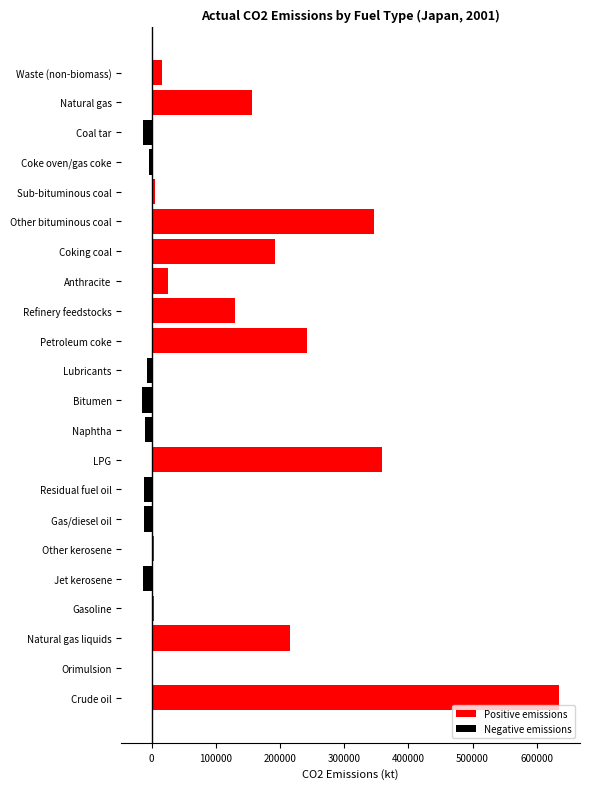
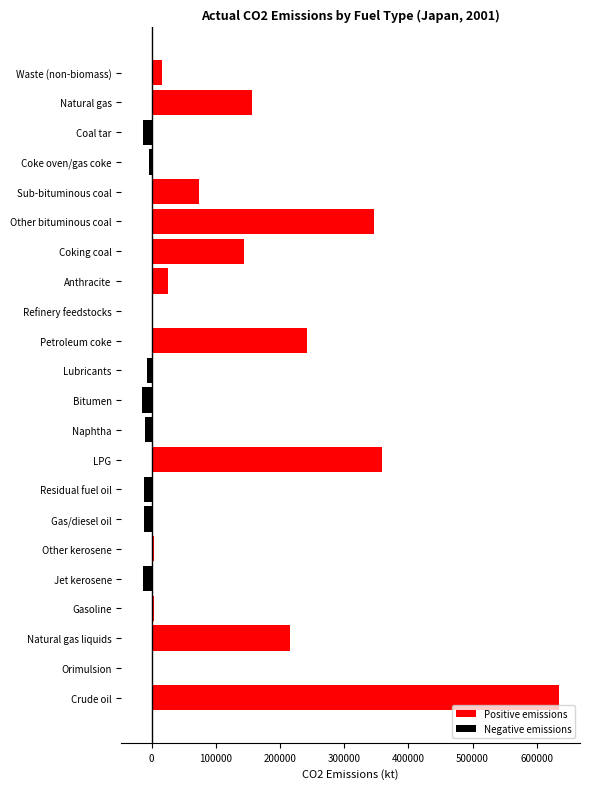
Sub-bituminous coal: 10000 -> 70000
Coking coal: 190000 -> 140000
Refinery feedstocks: 130000 -> 0
